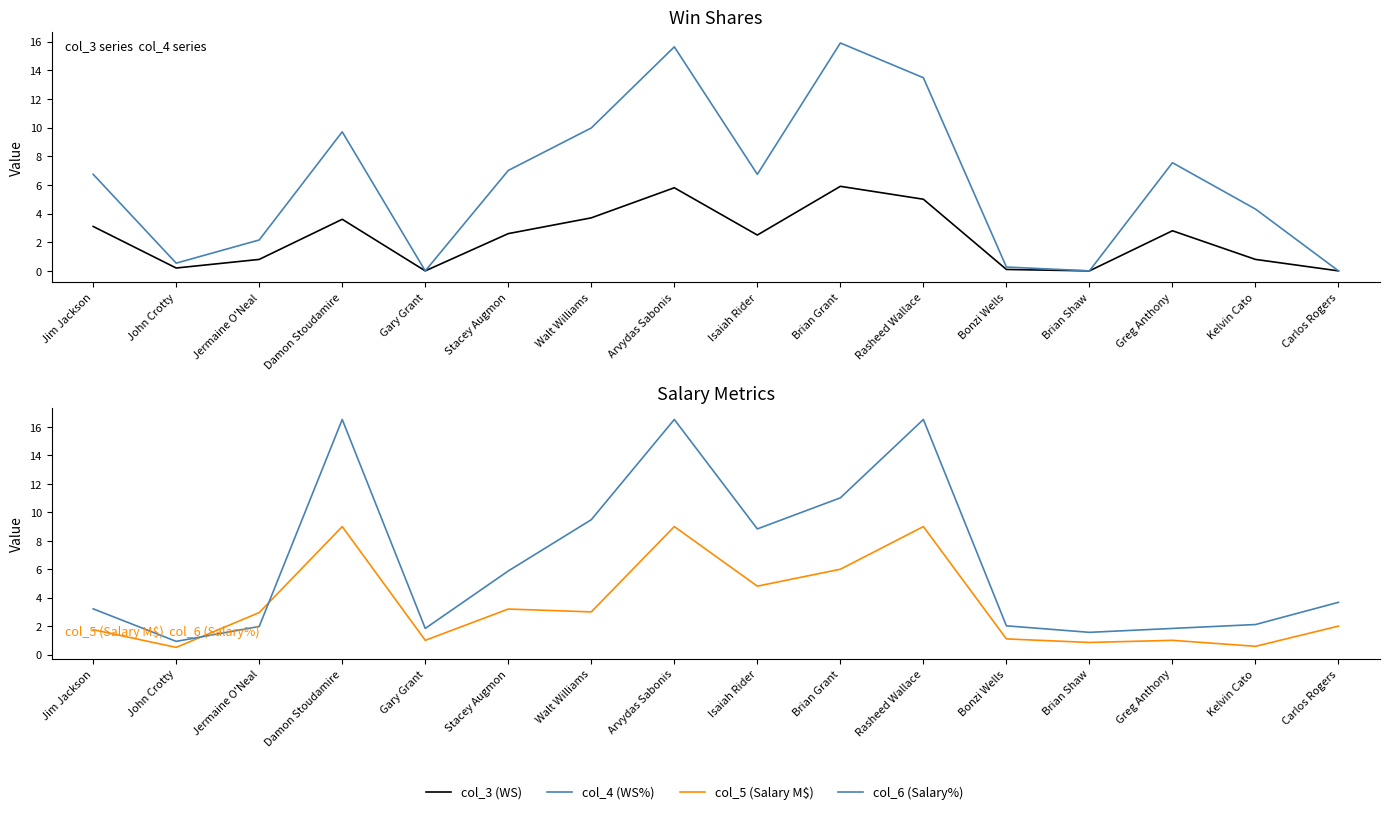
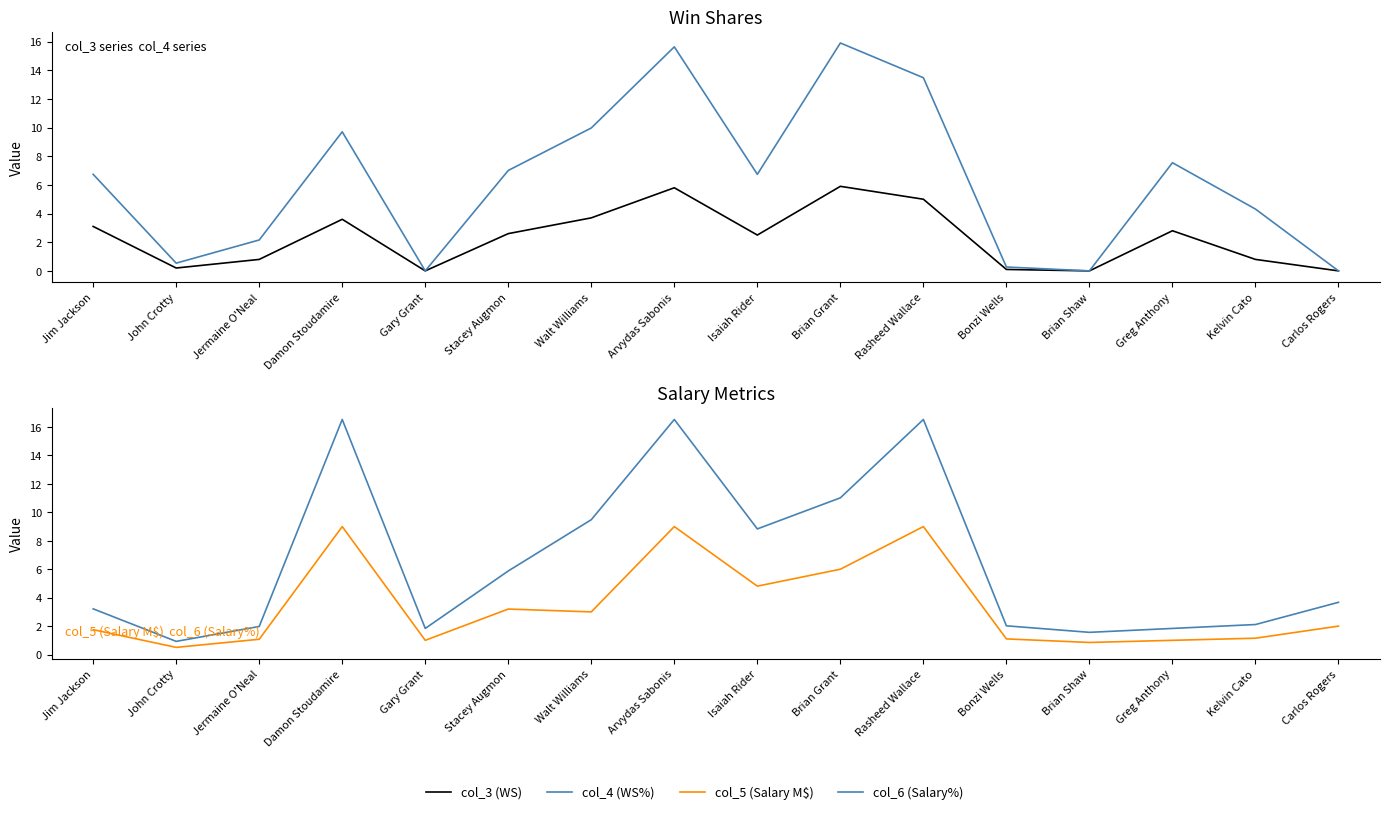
Salary Metrics, col_5 (Salary M$), Jermaine O'Neal: 3.0 -> 1.1
Salary Metrics, col_5 (Salary M$), Kelvin Cato: 0.6 -> 1.1
